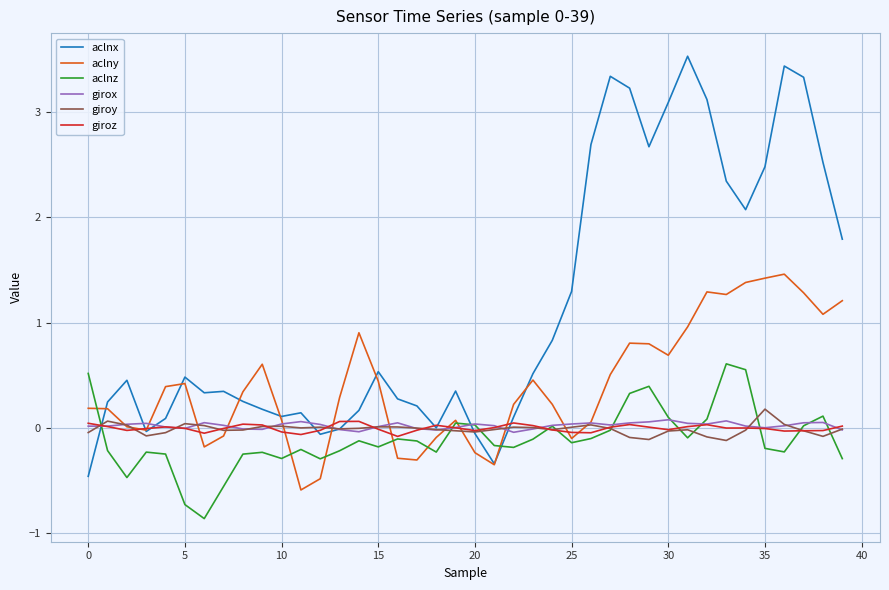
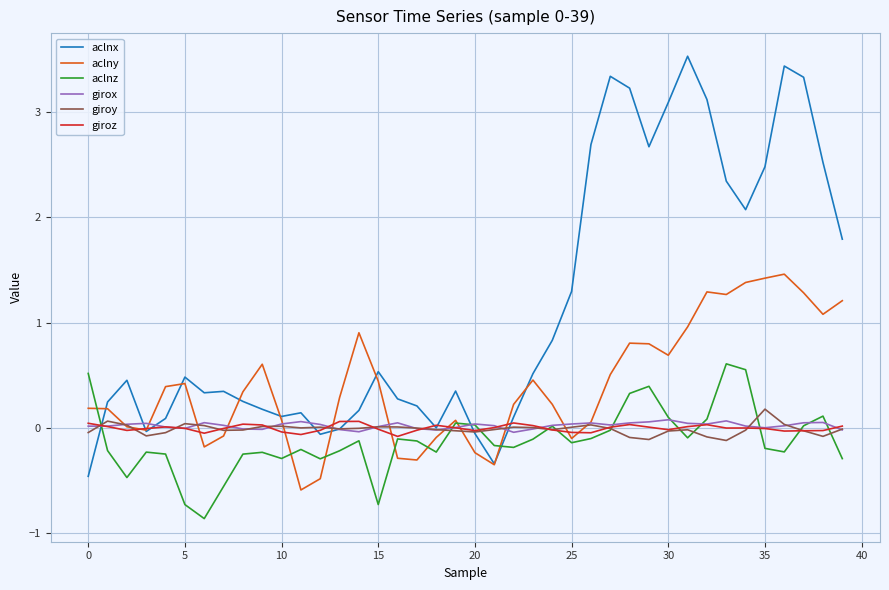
aclnz, 15: -0.18 -> -0.73
